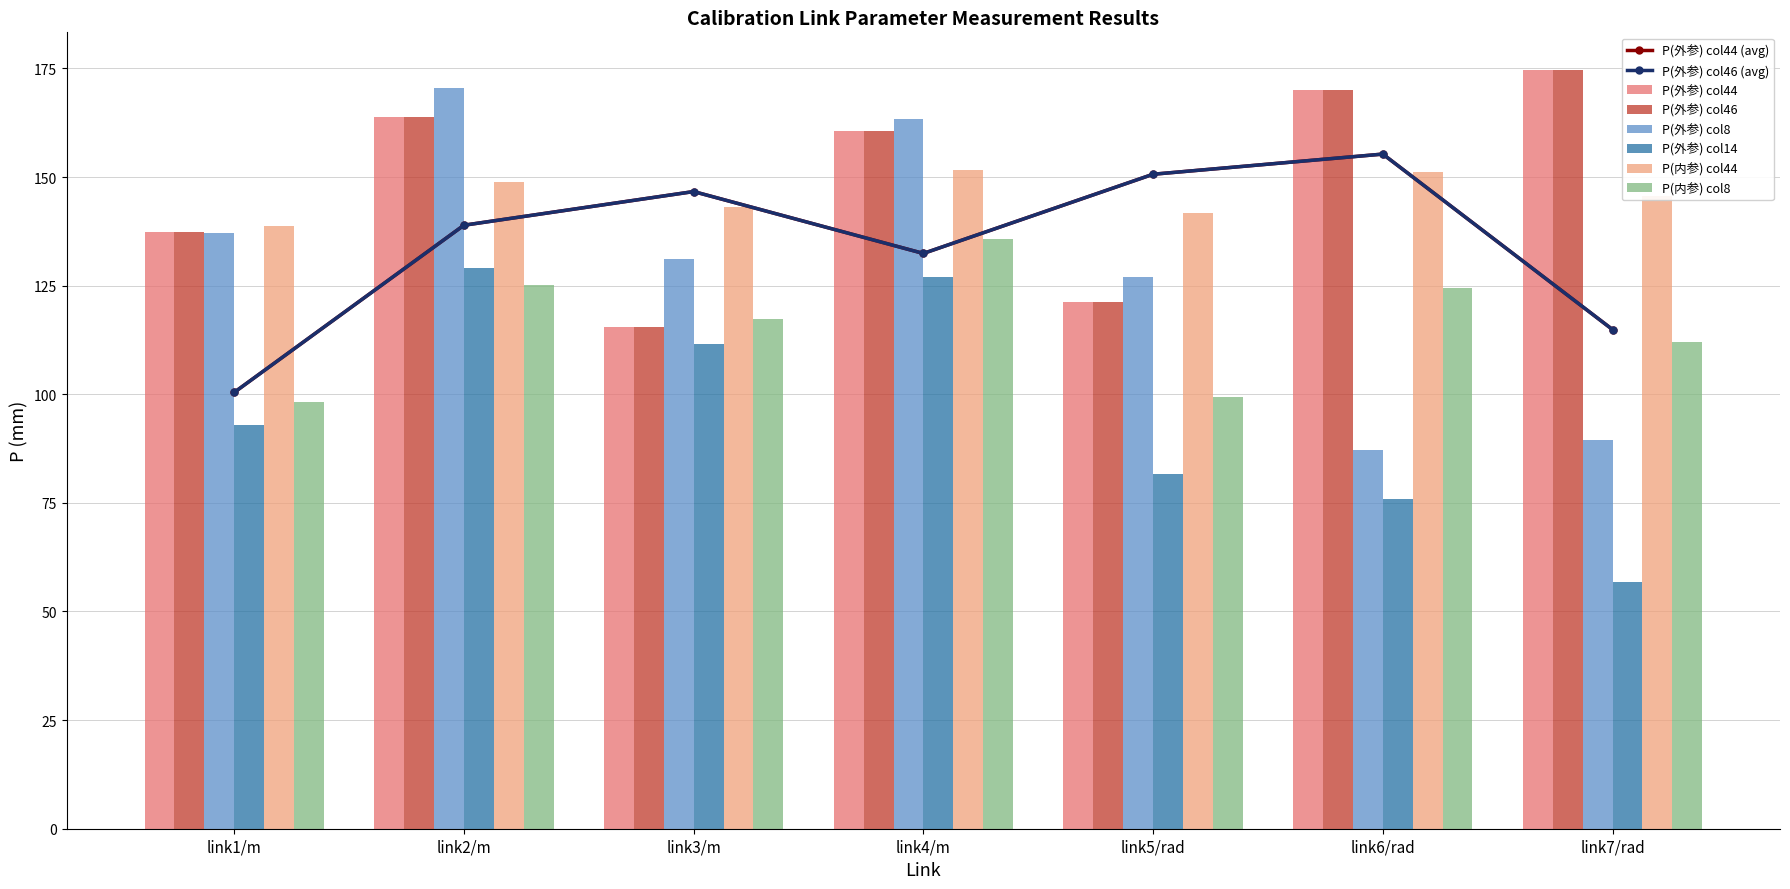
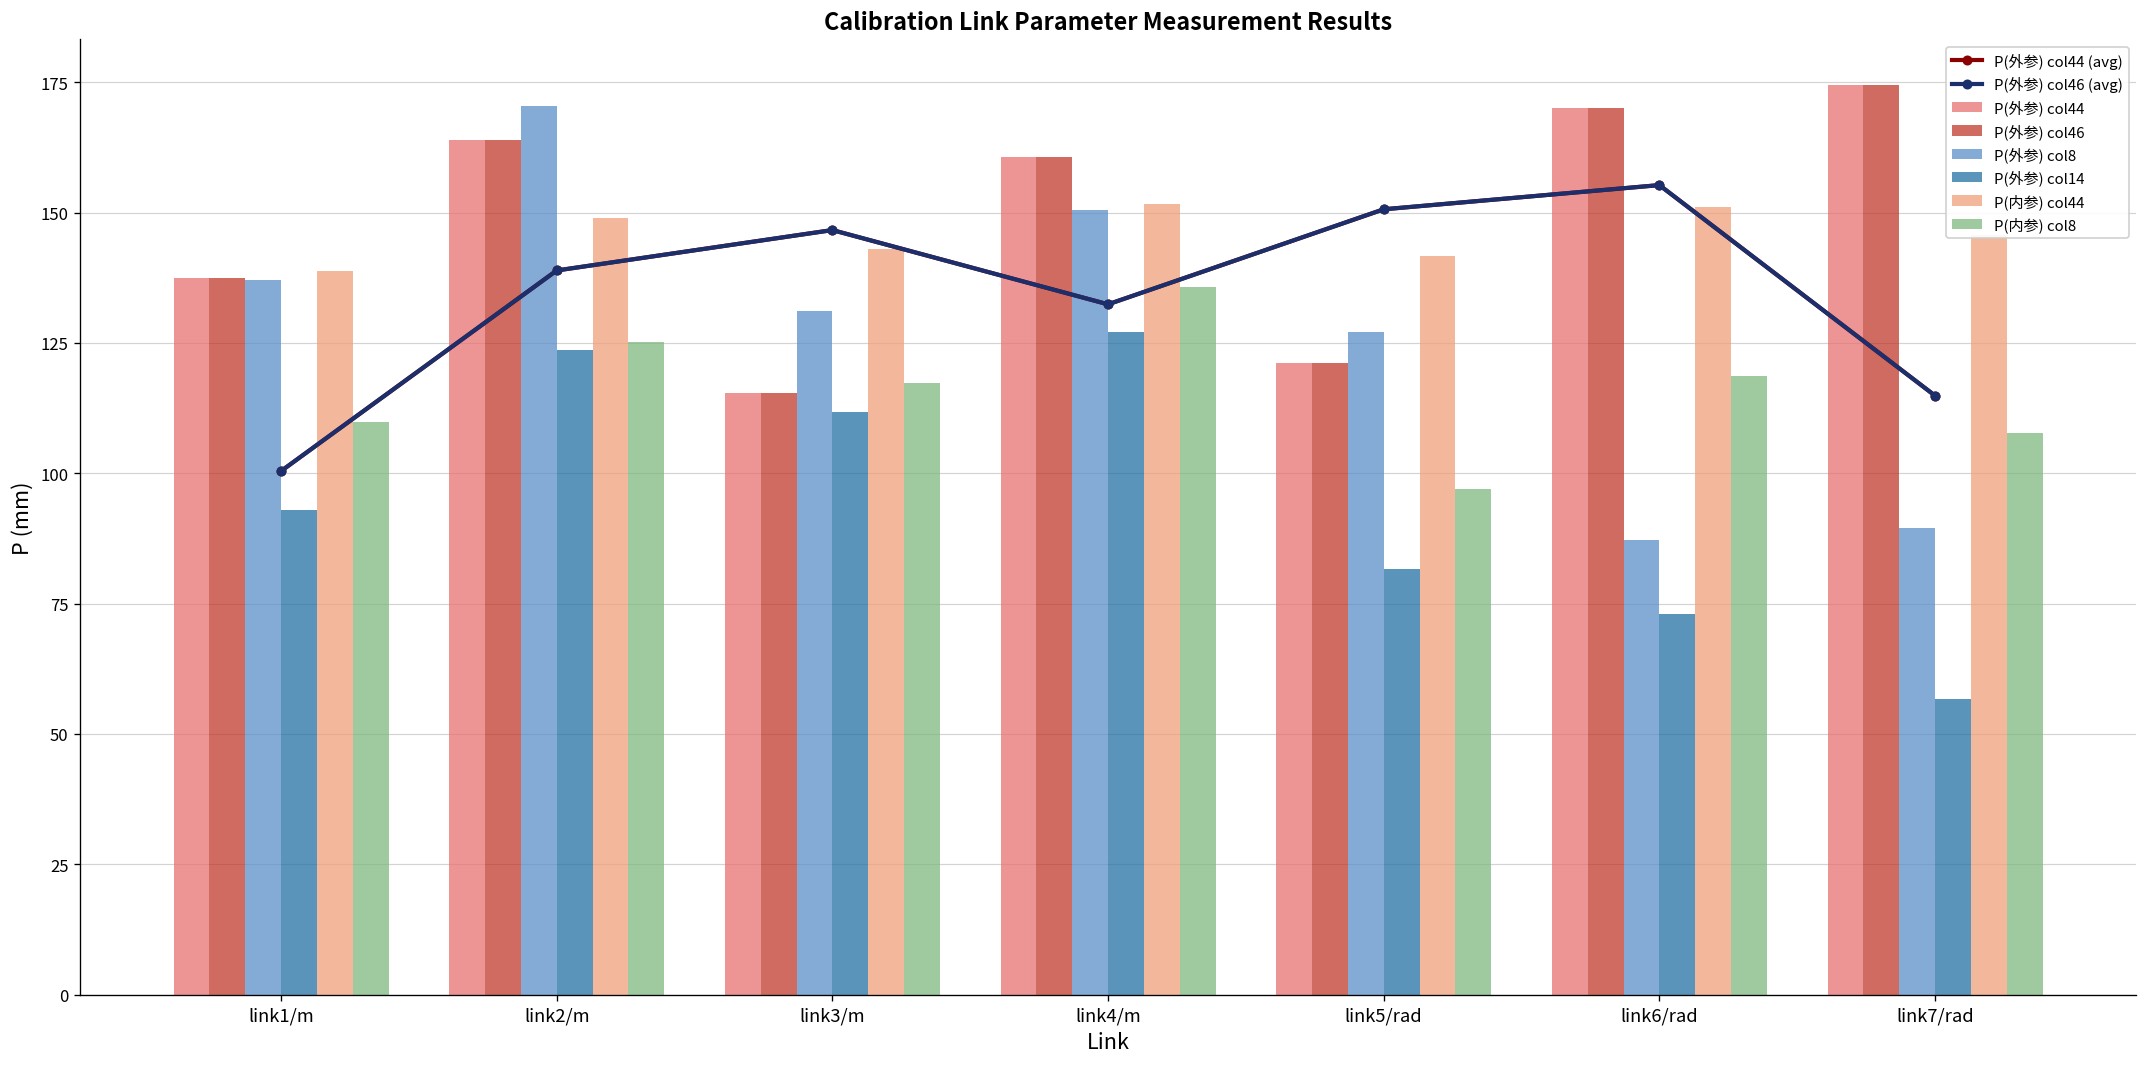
P(内参) col8, link1/m: 98 -> 110
P(外参) col14, link2/m: 129 -> 124
P(外参) col8, link4/m: 163 -> 151
P(内参) col8, link5/rad: 99 -> 97
P(外参) col14, link6/rad: 76 -> 73
P(内参) col8, link6/rad: 124 -> 119
P(内参) col8, link7/rad: 112 -> 108
